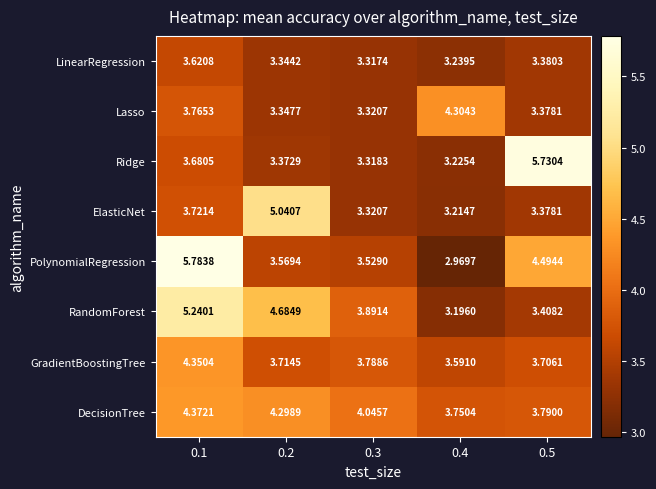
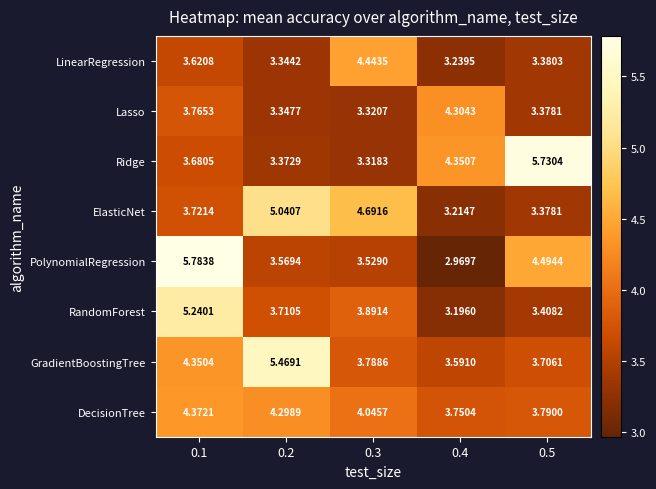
LinearRegression, 0.3: 3.3174 -> 4.4435
Ridge, 0.4: 3.2254 -> 4.3507
ElasticNet, 0.3: 3.3207 -> 4.6916
RandomForest, 0.2: 4.6849 -> 3.7105
GradientBoostingTree, 0.2: 3.7145 -> 5.4691
